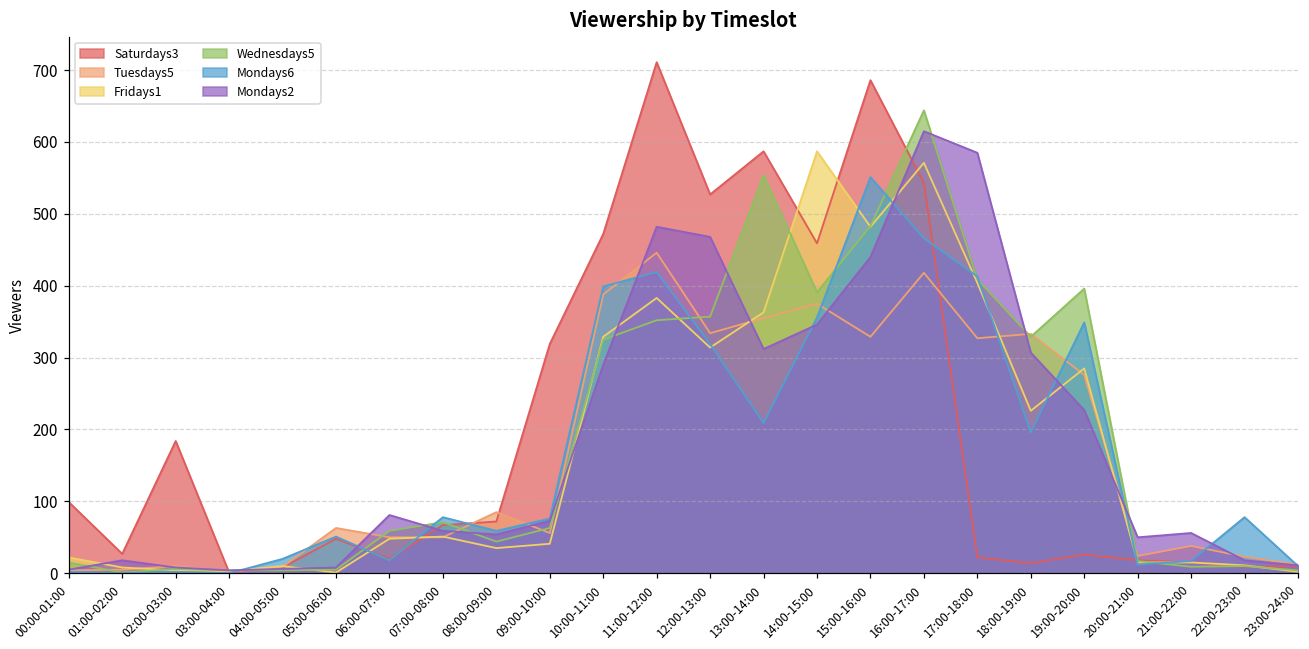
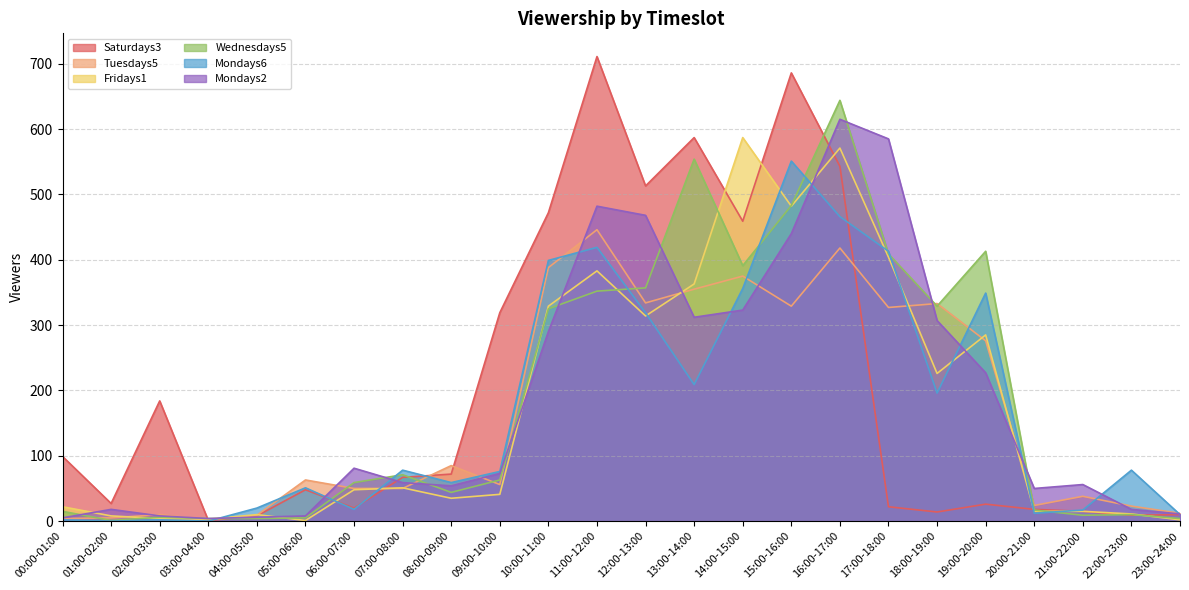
Saturdays3, 12:00-13:00: 530 -> 510
Mondays2, 14:00-15:00: 350 -> 320
Wednesdays5, 19:00-20:00: 400 -> 410
